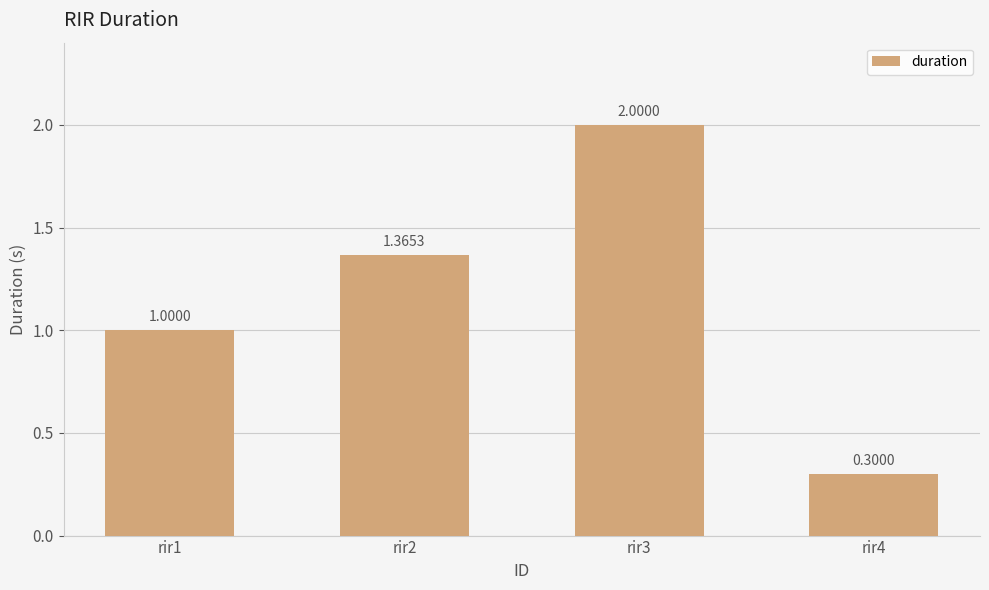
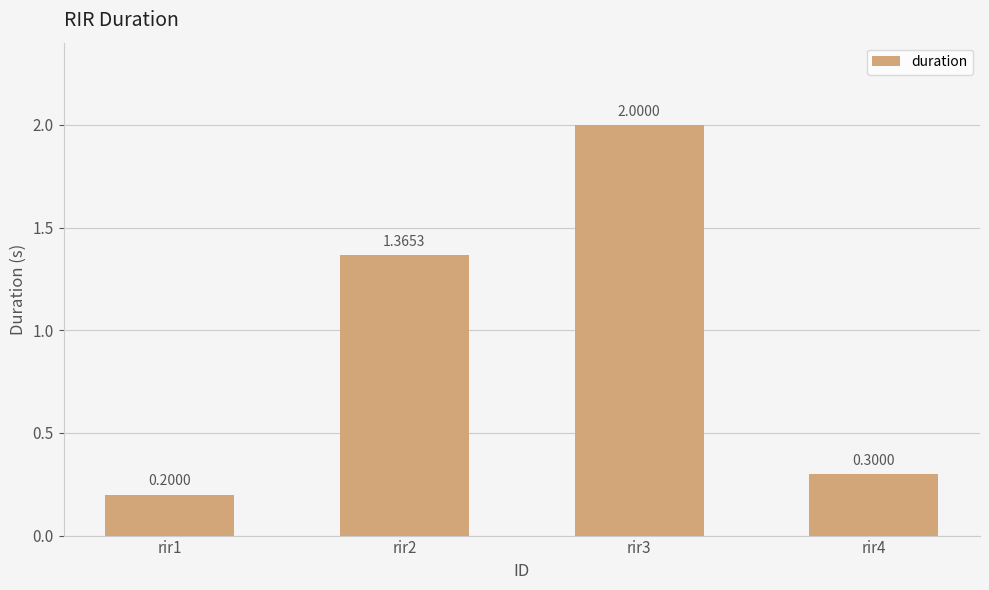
rir1: 1.0000 -> 0.2000
